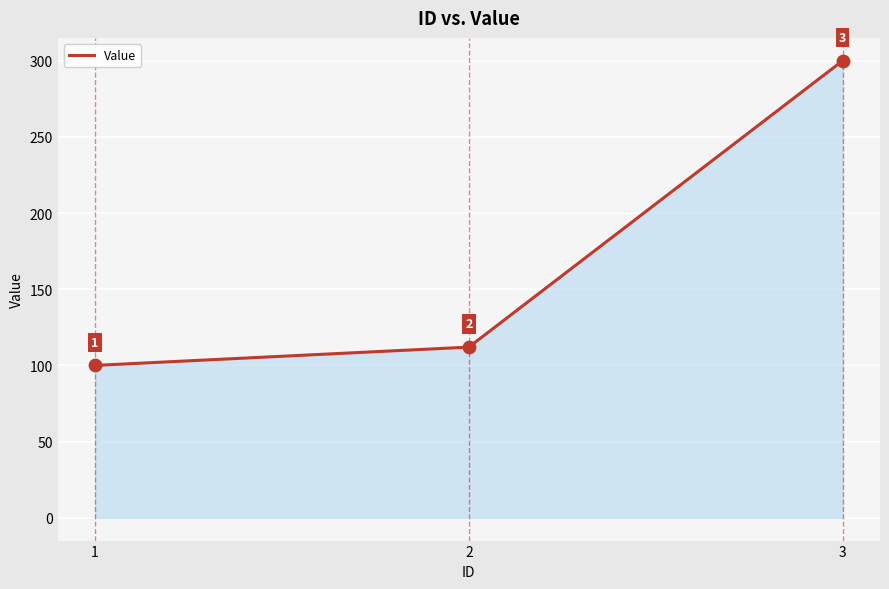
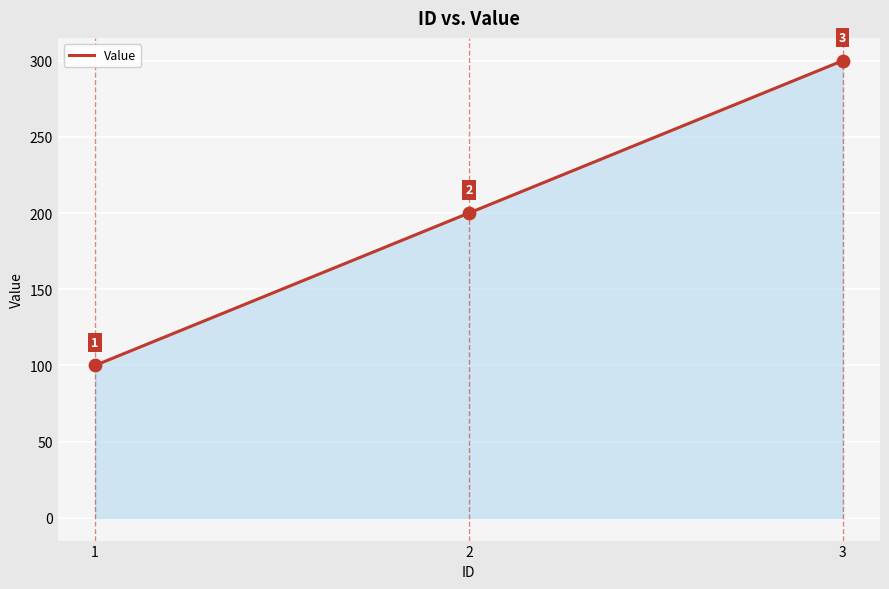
2: 112 -> 200
